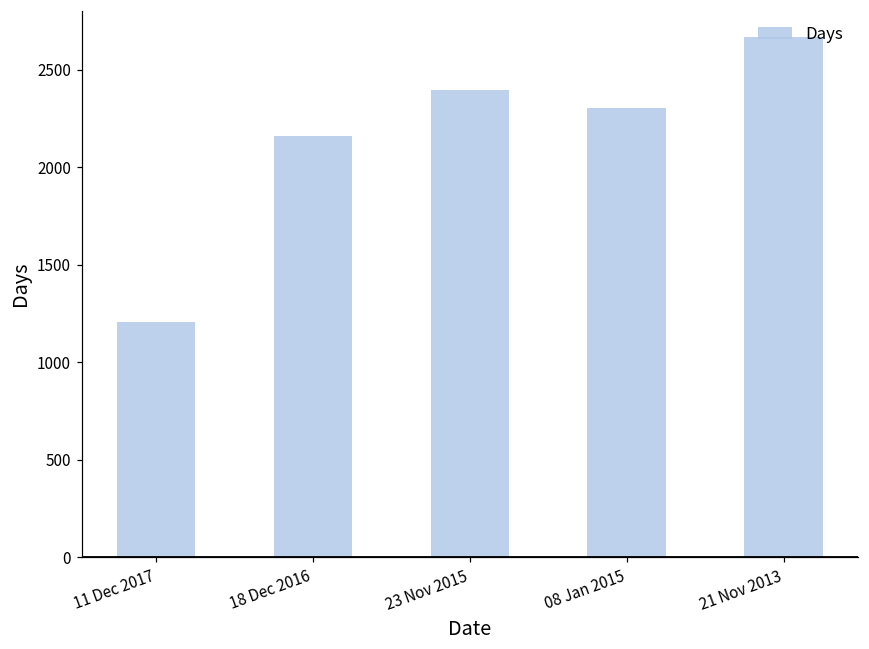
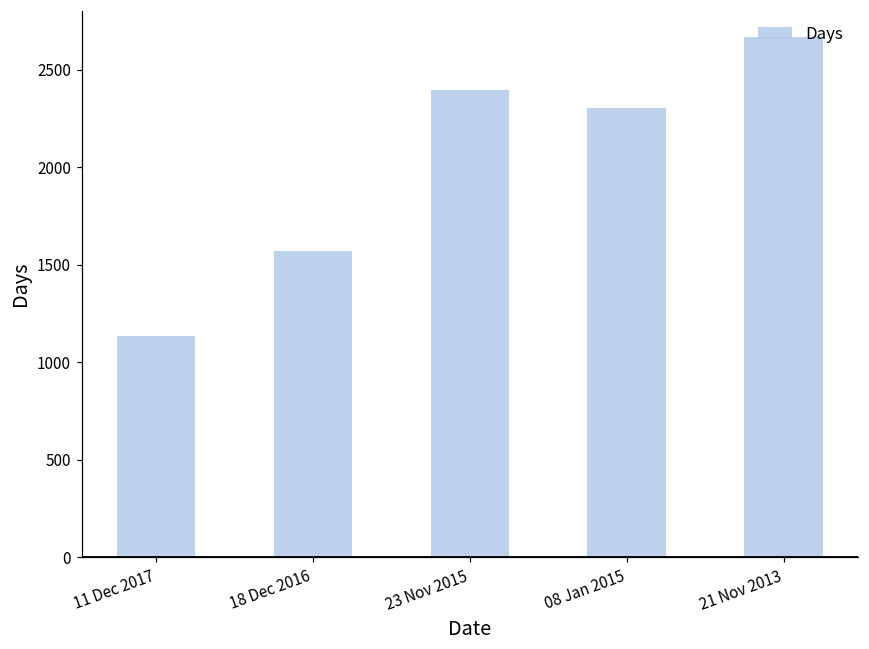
11 Dec 2017: 1210 -> 1140
18 Dec 2016: 2160 -> 1570
